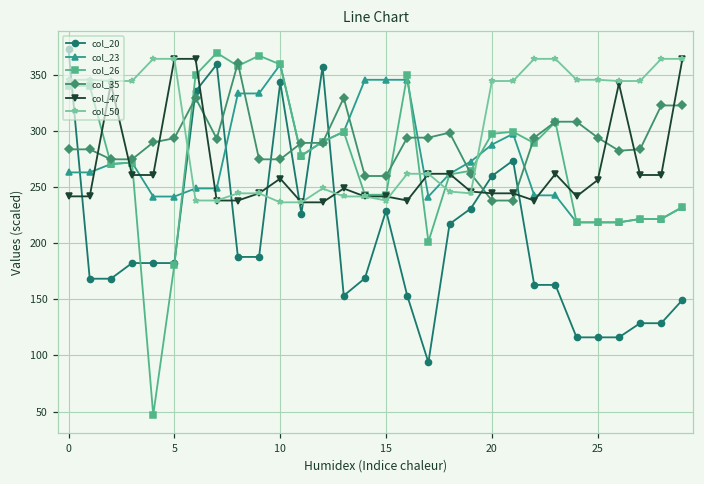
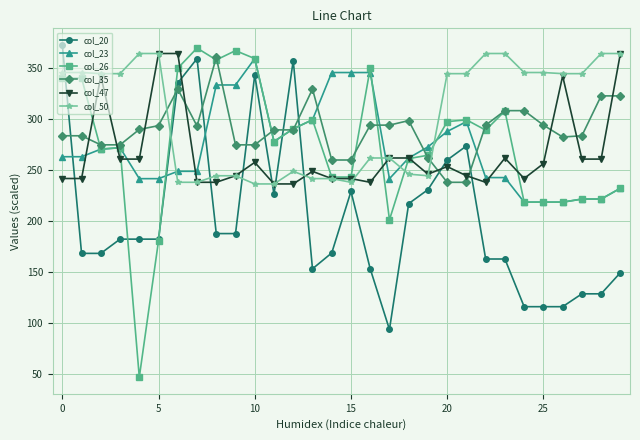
col_47, 20: 244 -> 253
